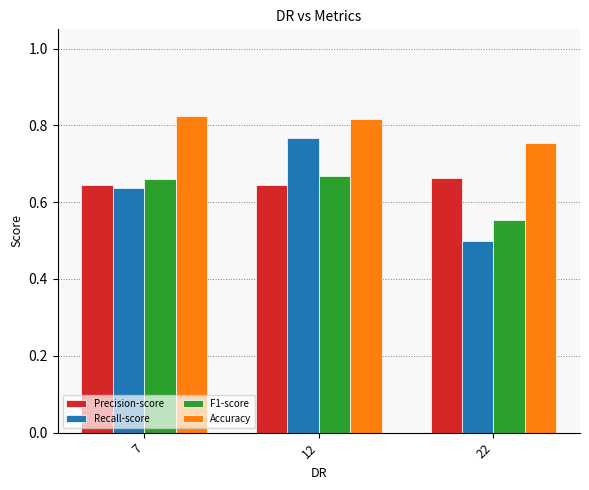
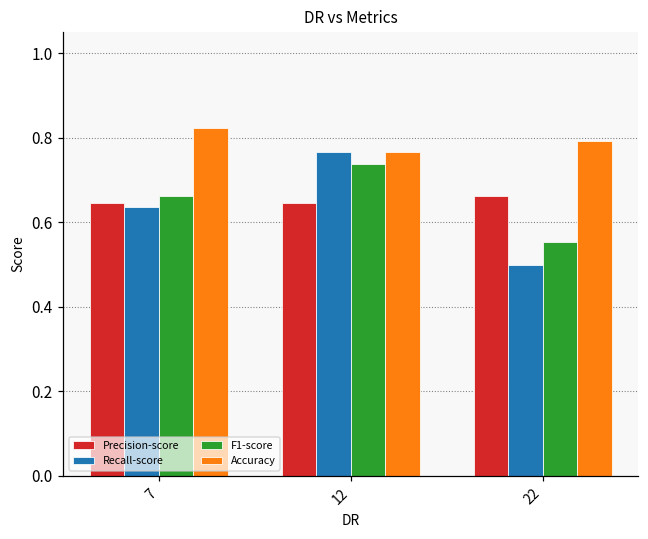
F1-score, 12: 0.67 -> 0.74
Accuracy, 12: 0.82 -> 0.77
Accuracy, 22: 0.75 -> 0.79
